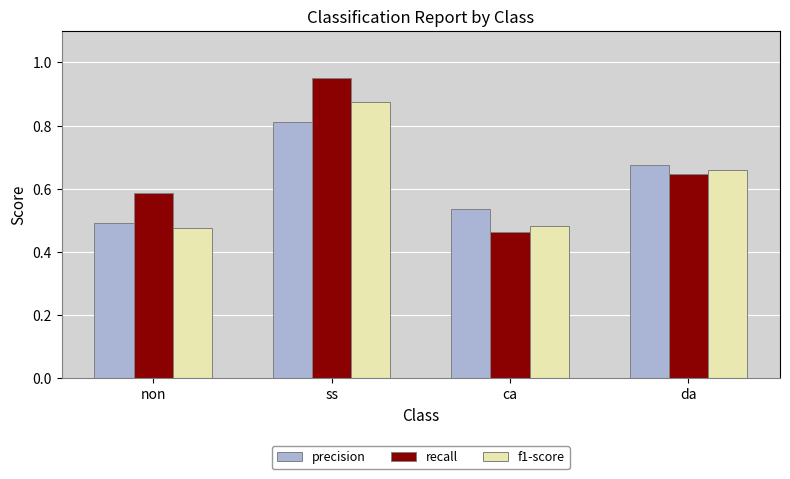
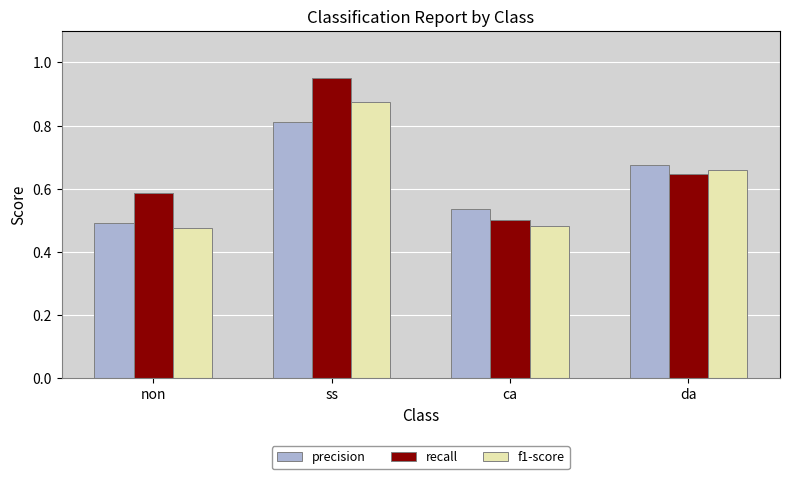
recall, ca: 0.46 -> 0.50
